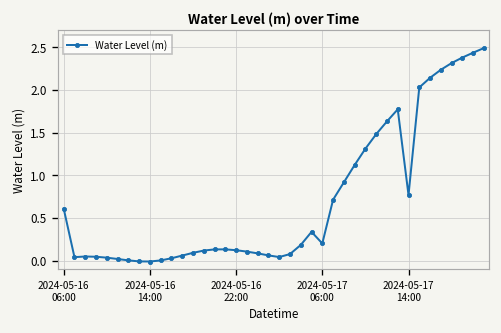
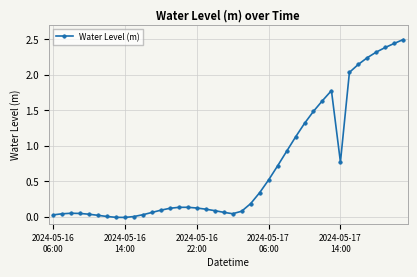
2024-05-16 06:00: 0.6 -> 0.0
2024-05-17 06:00: 0.2 -> 0.5
